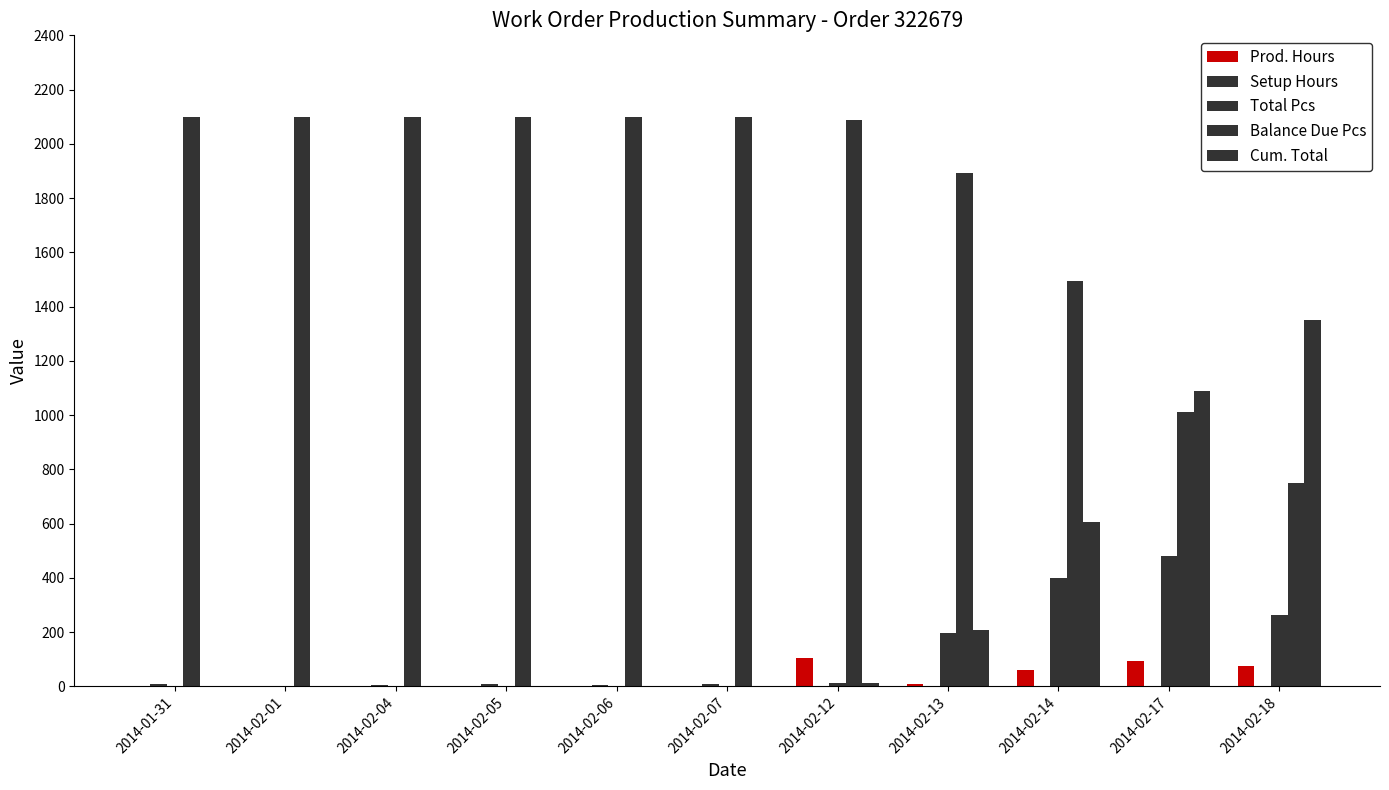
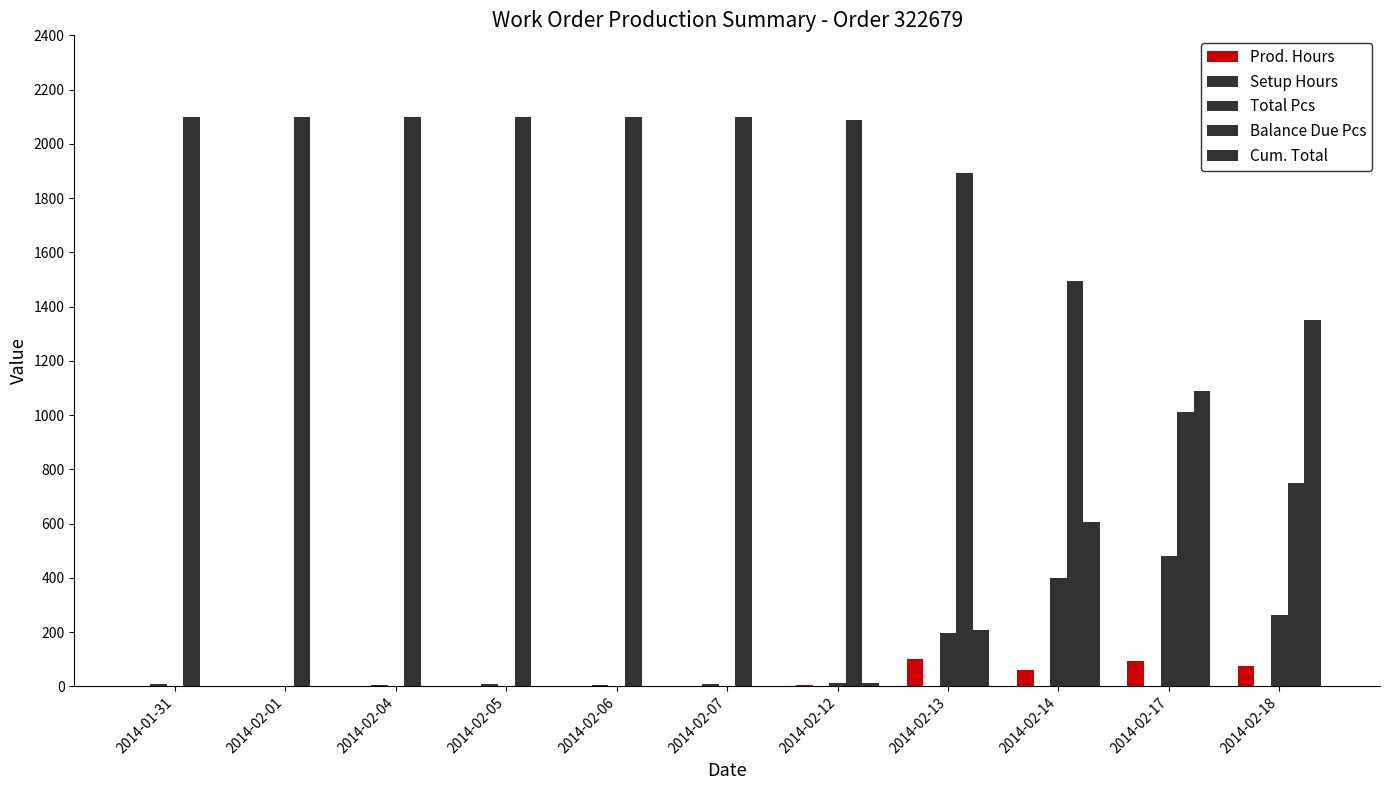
Prod. Hours, 2014-02-12: 100 -> 0
Prod. Hours, 2014-02-13: 10 -> 100
